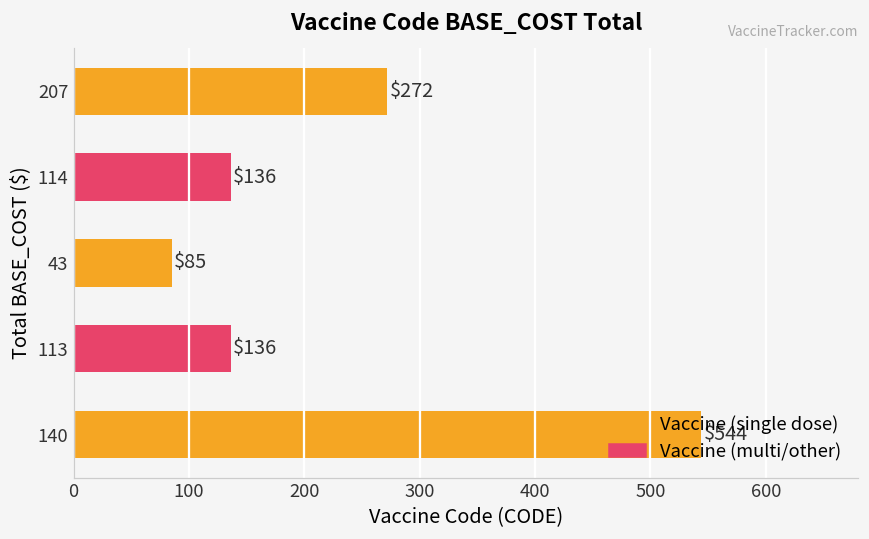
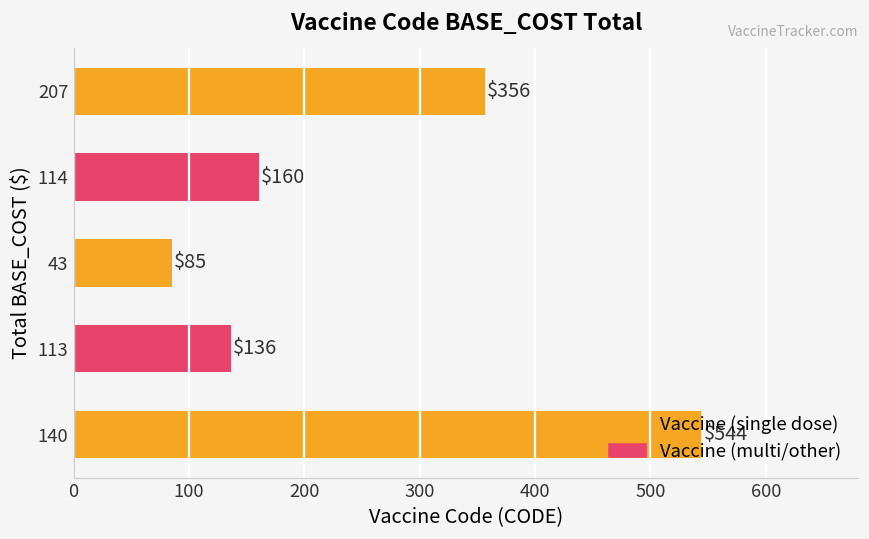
207: $272 -> $356
114: $136 -> $160
